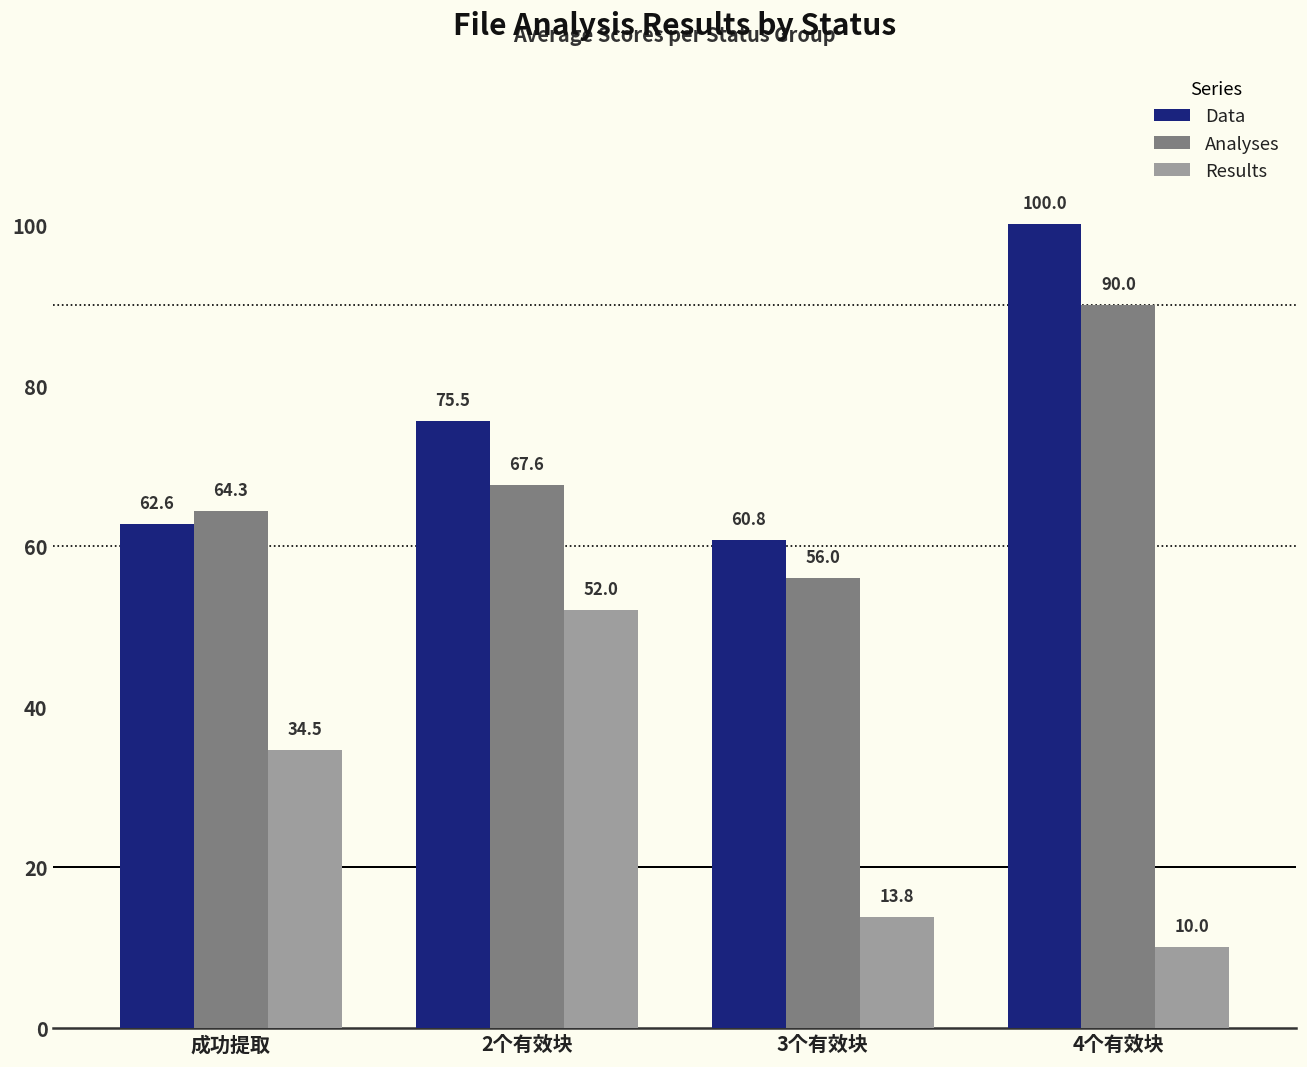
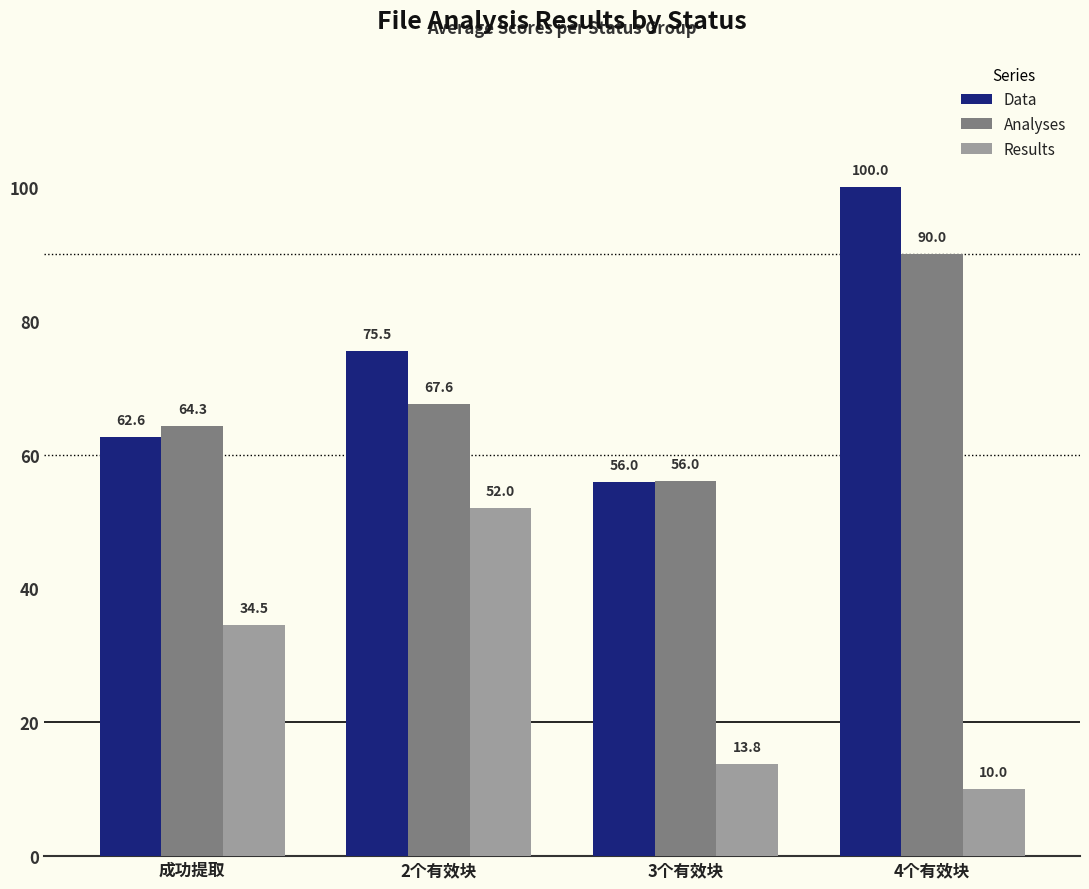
Data, 3个有效块: 60.8 -> 56.0
